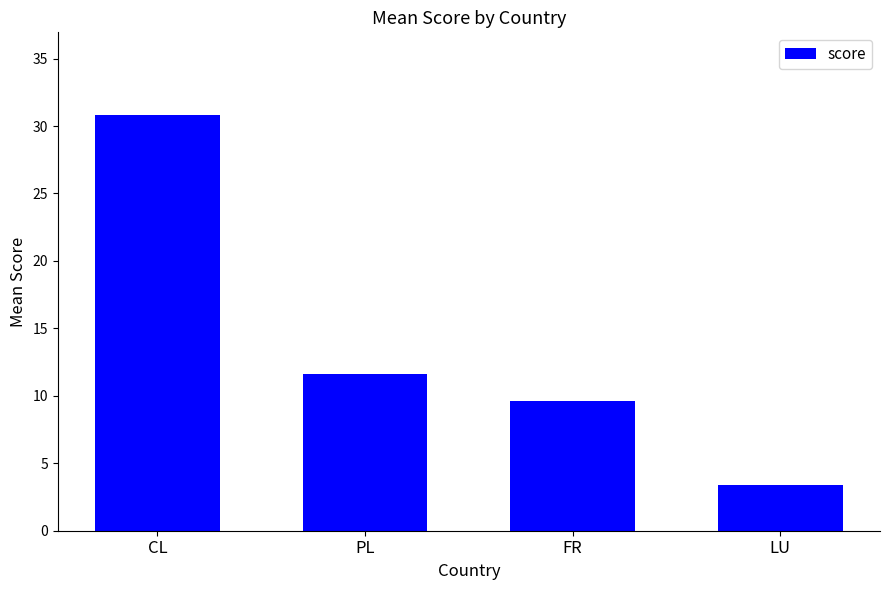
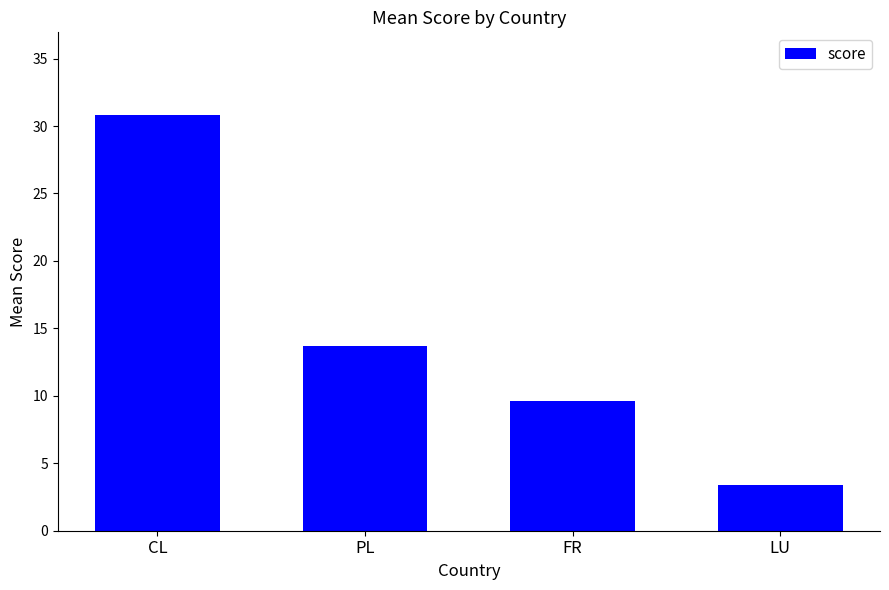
PL: 11.6 -> 13.7
